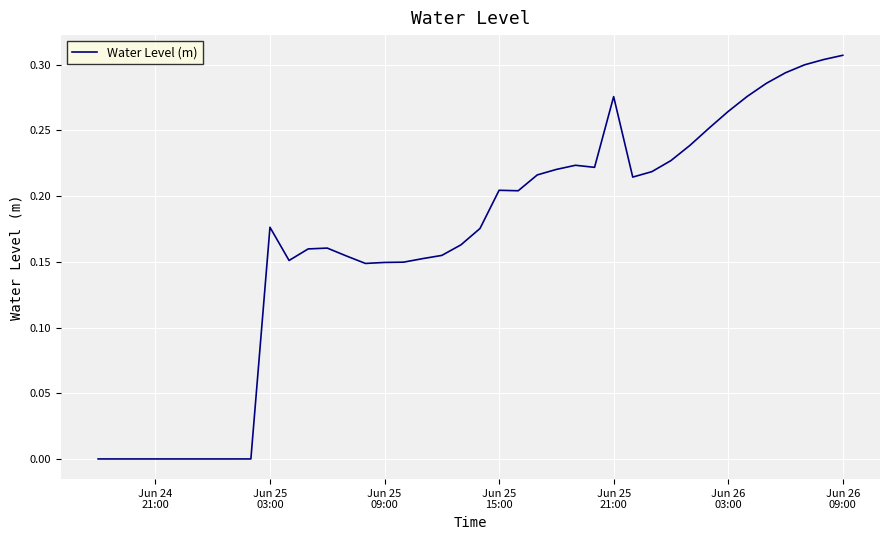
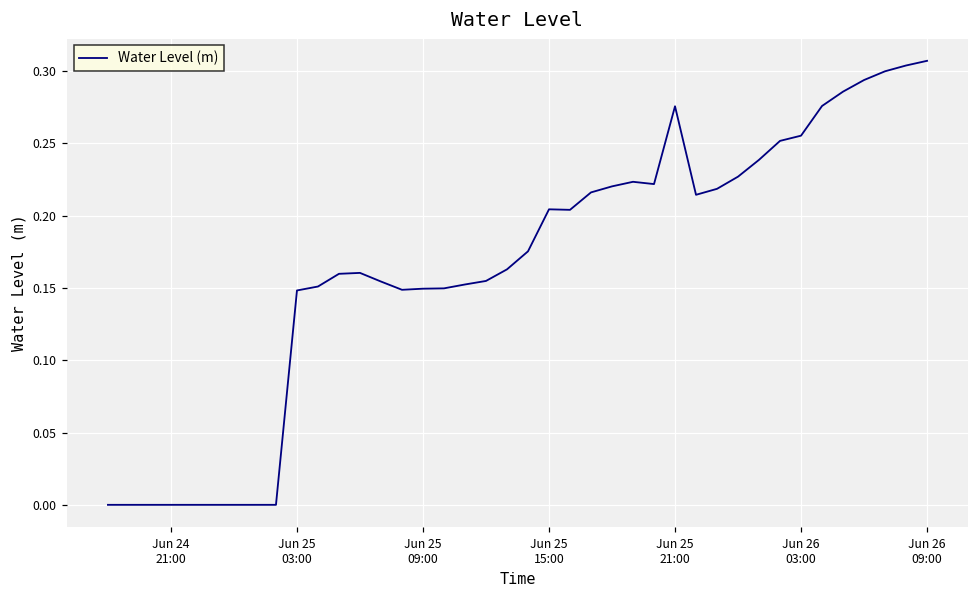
Jun 25 03:00: 0.176 -> 0.148
Jun 26 03:00: 0.264 -> 0.255
